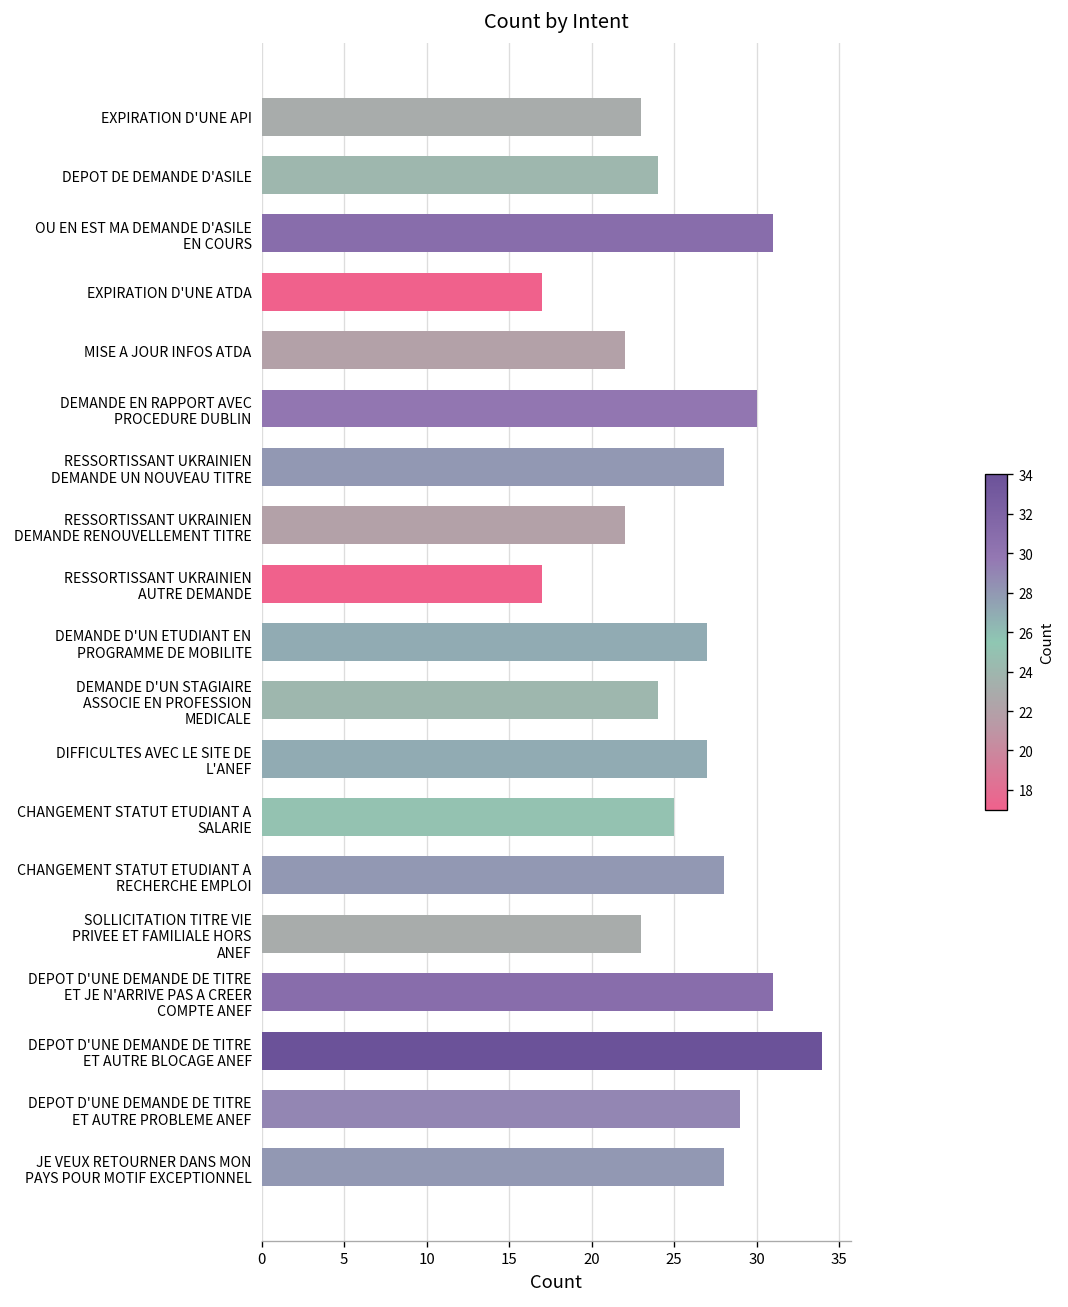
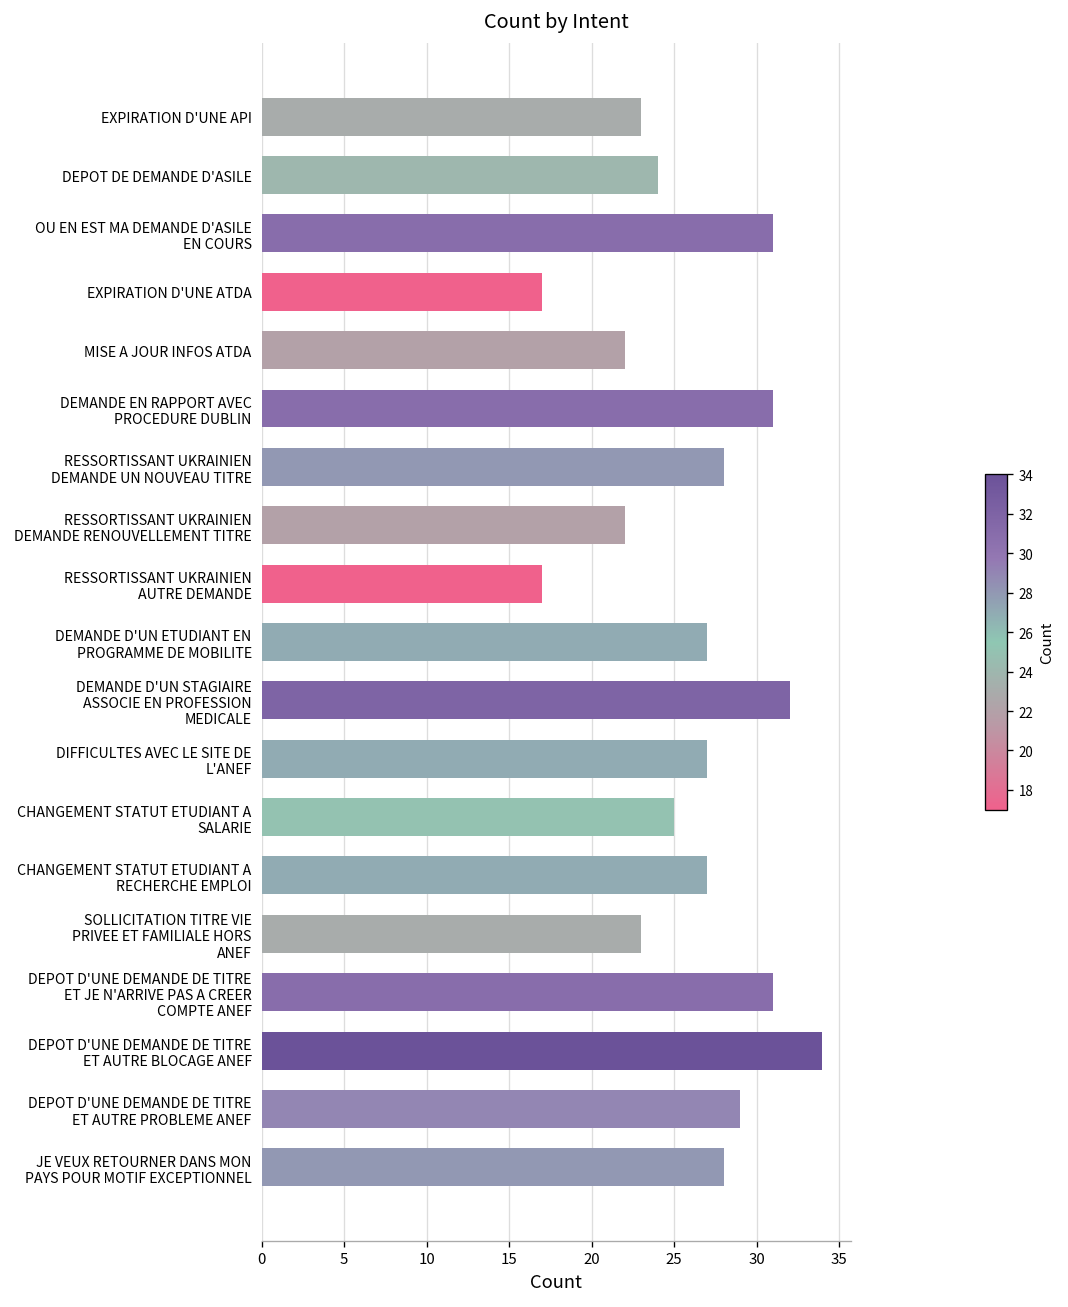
DEMANDE EN RAPPORT AVEC PROCEDURE DUBLIN: 30 -> 31
DEMANDE D'UN STAGIAIRE ASSOCIE EN PROFESSION MEDICALE: 24 -> 32
CHANGEMENT STATUT ETUDIANT A RECHERCHE EMPLOI: 28 -> 27
